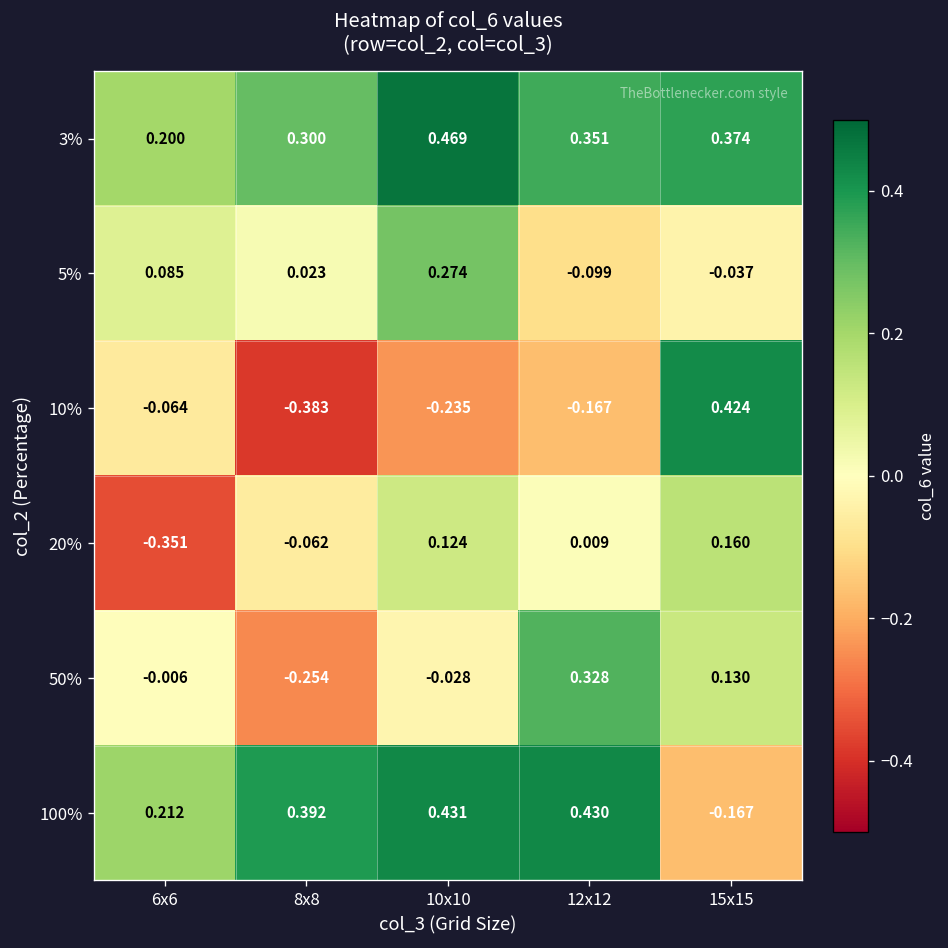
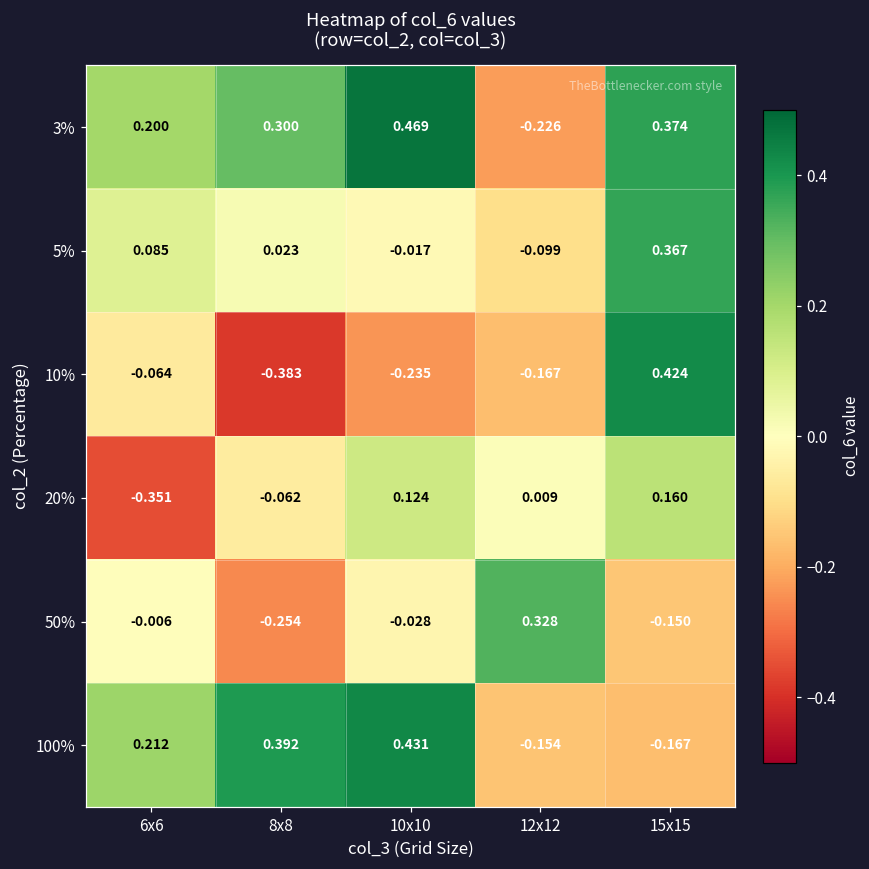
3%, 12x12: 0.351 -> -0.226
5%, 10x10: 0.274 -> -0.017
5%, 15x15: -0.037 -> 0.367
50%, 15x15: 0.130 -> -0.150
100%, 12x12: 0.430 -> -0.154
